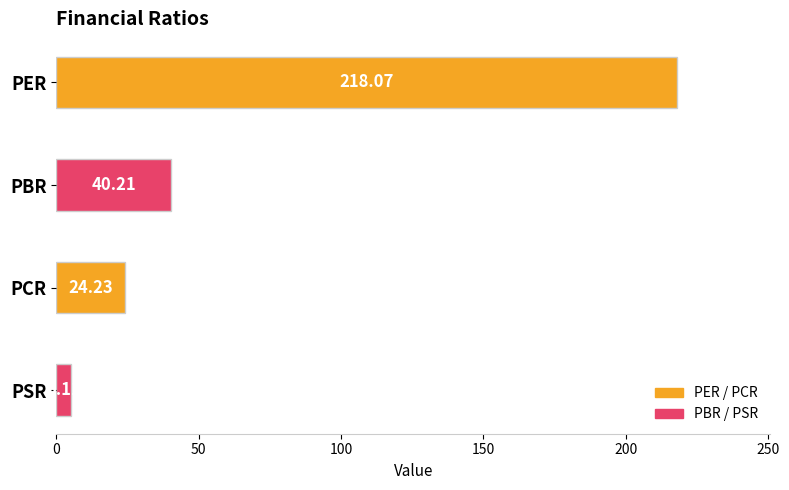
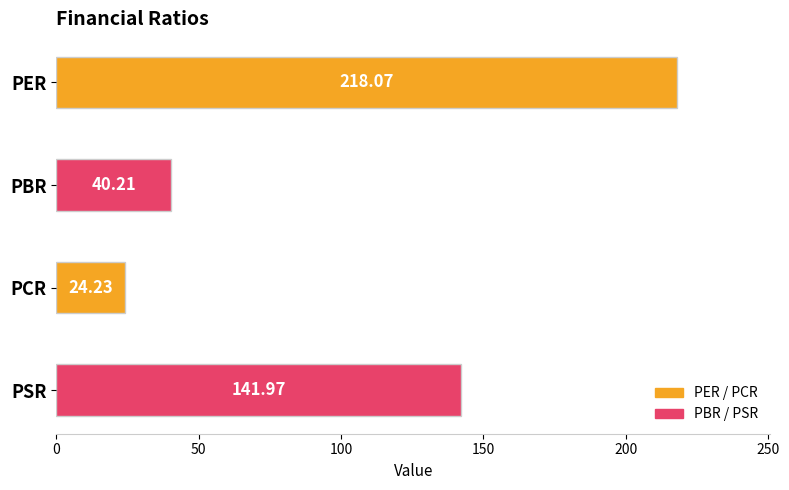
PSR: 5 -> 142
